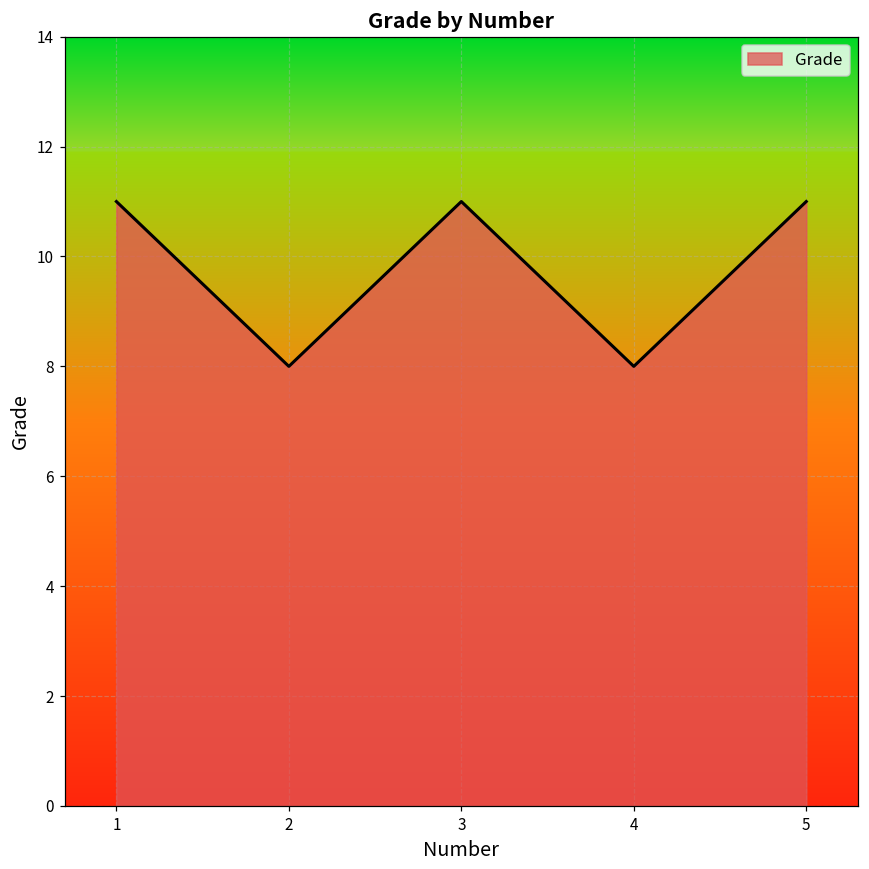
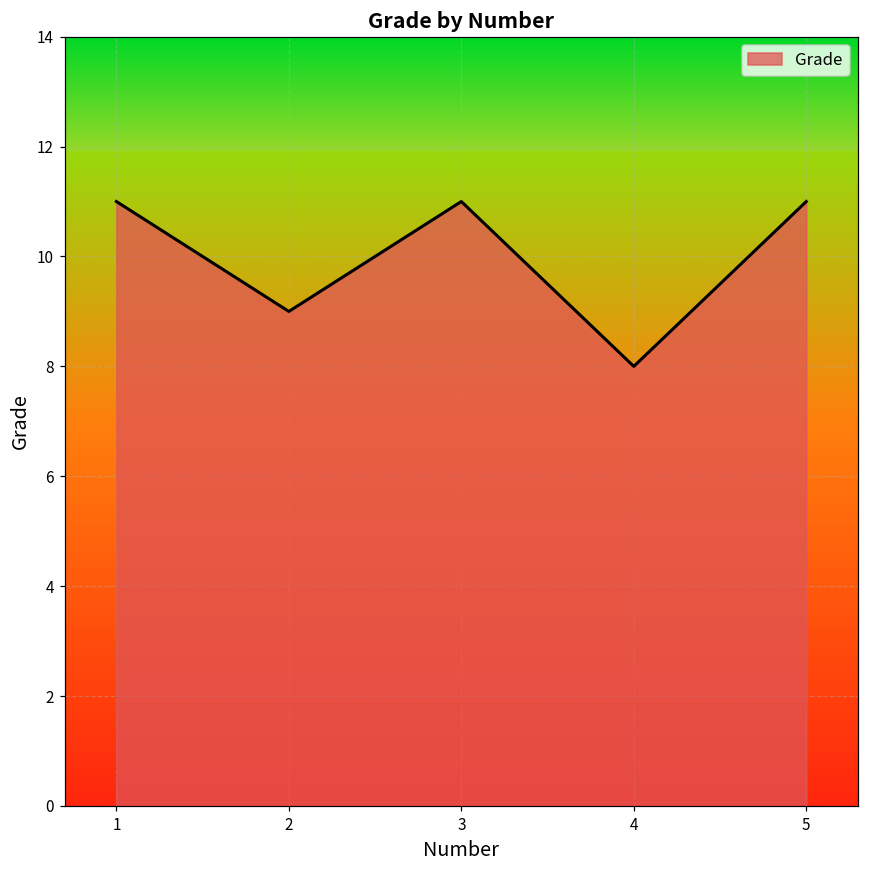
2: 8 -> 9
